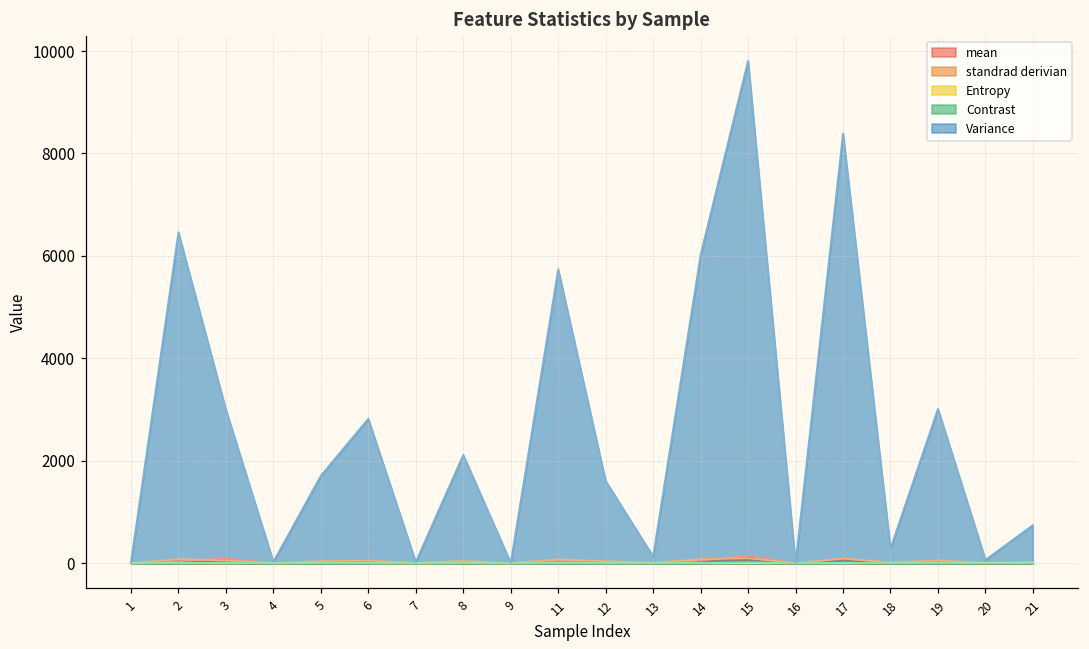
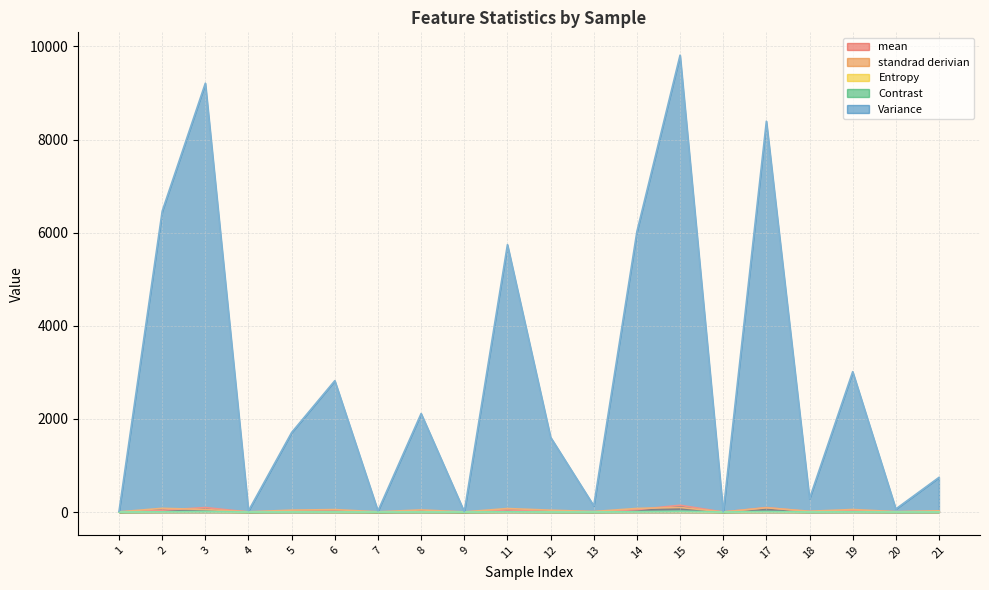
Variance, 3: 3000 -> 9200
